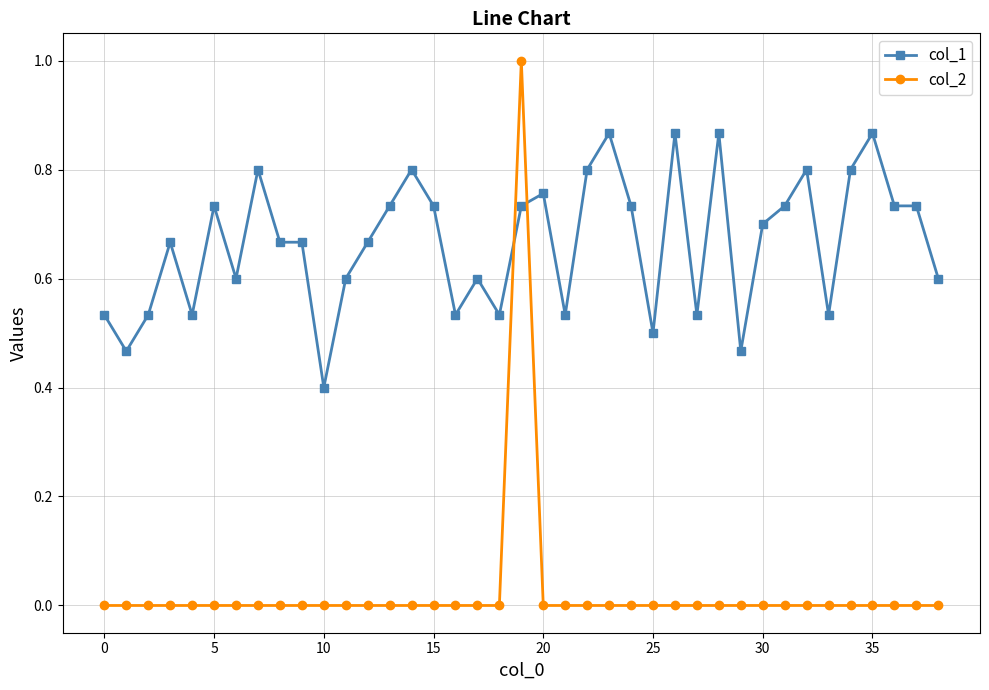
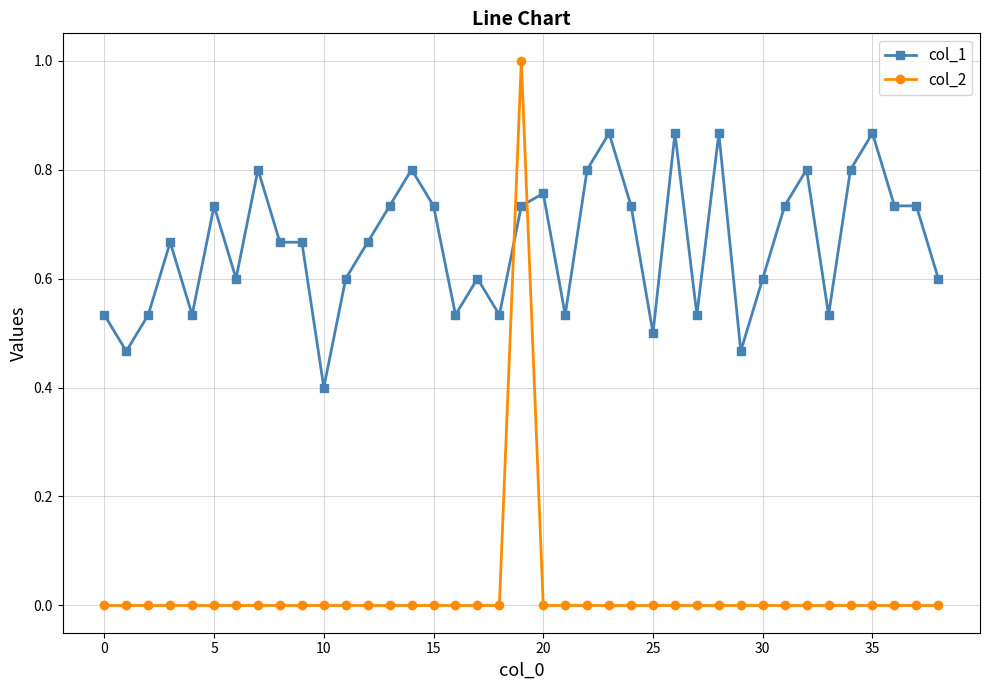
col_1, 30: 0.7 -> 0.6
